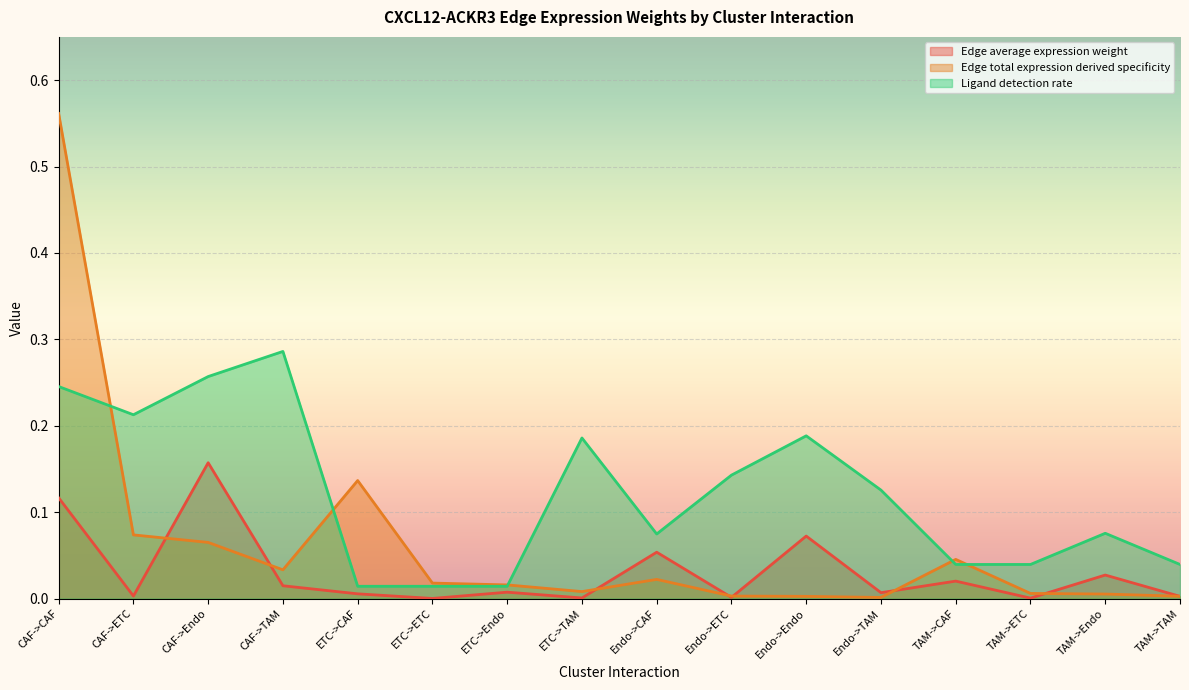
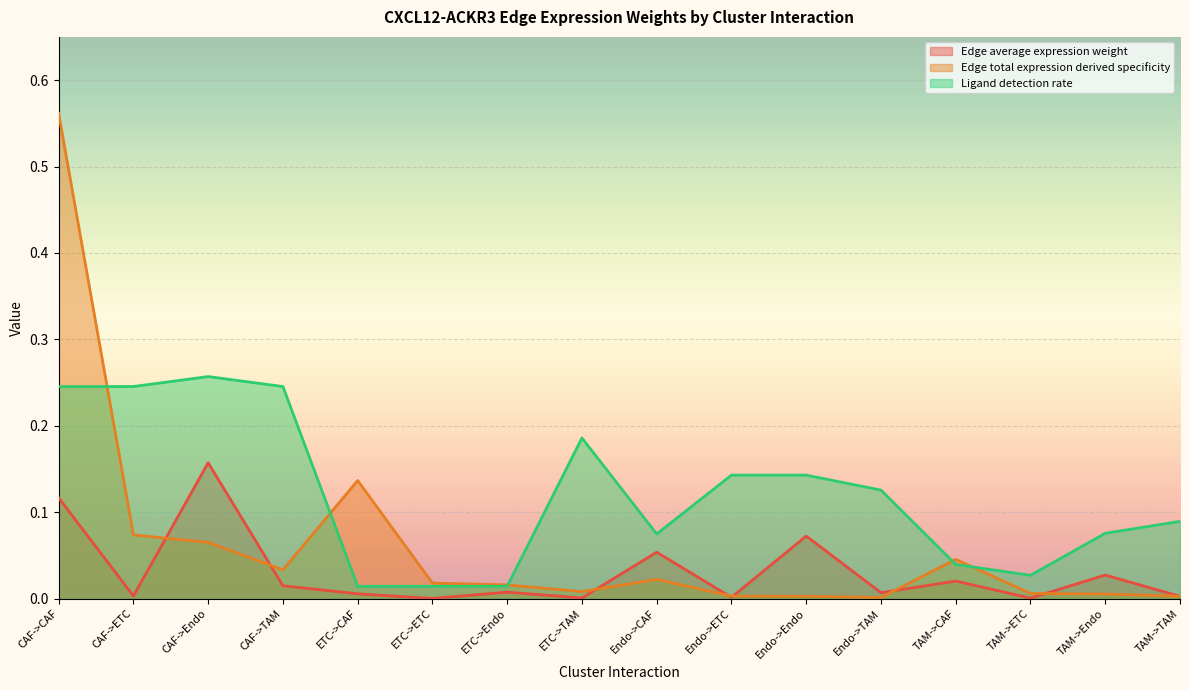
Ligand detection rate, CAF->ETC: 0.21 -> 0.25
Ligand detection rate, CAF->TAM: 0.29 -> 0.25
Ligand detection rate, Endo->Endo: 0.19 -> 0.14
Ligand detection rate, TAM->ETC: 0.04 -> 0.03
Ligand detection rate, TAM->TAM: 0.04 -> 0.09
